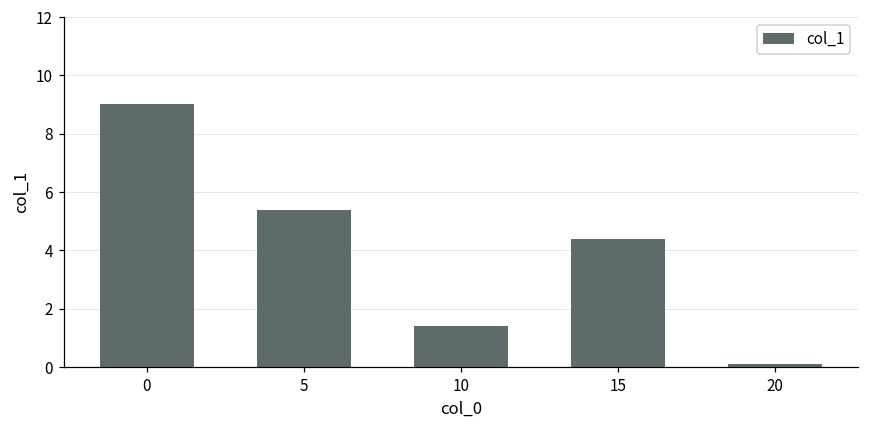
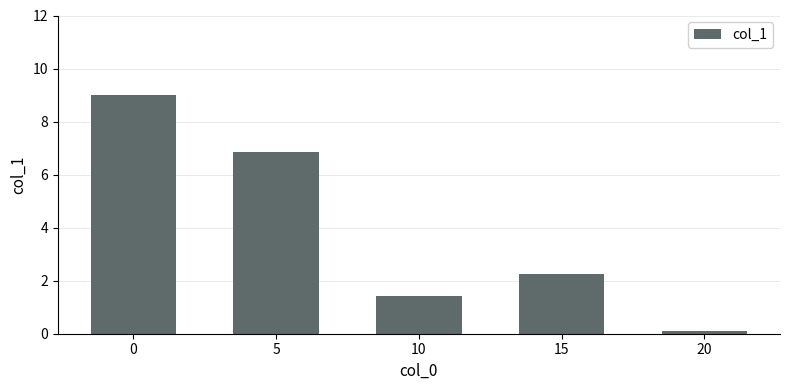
5: 5.4 -> 6.9
15: 4.4 -> 2.3
